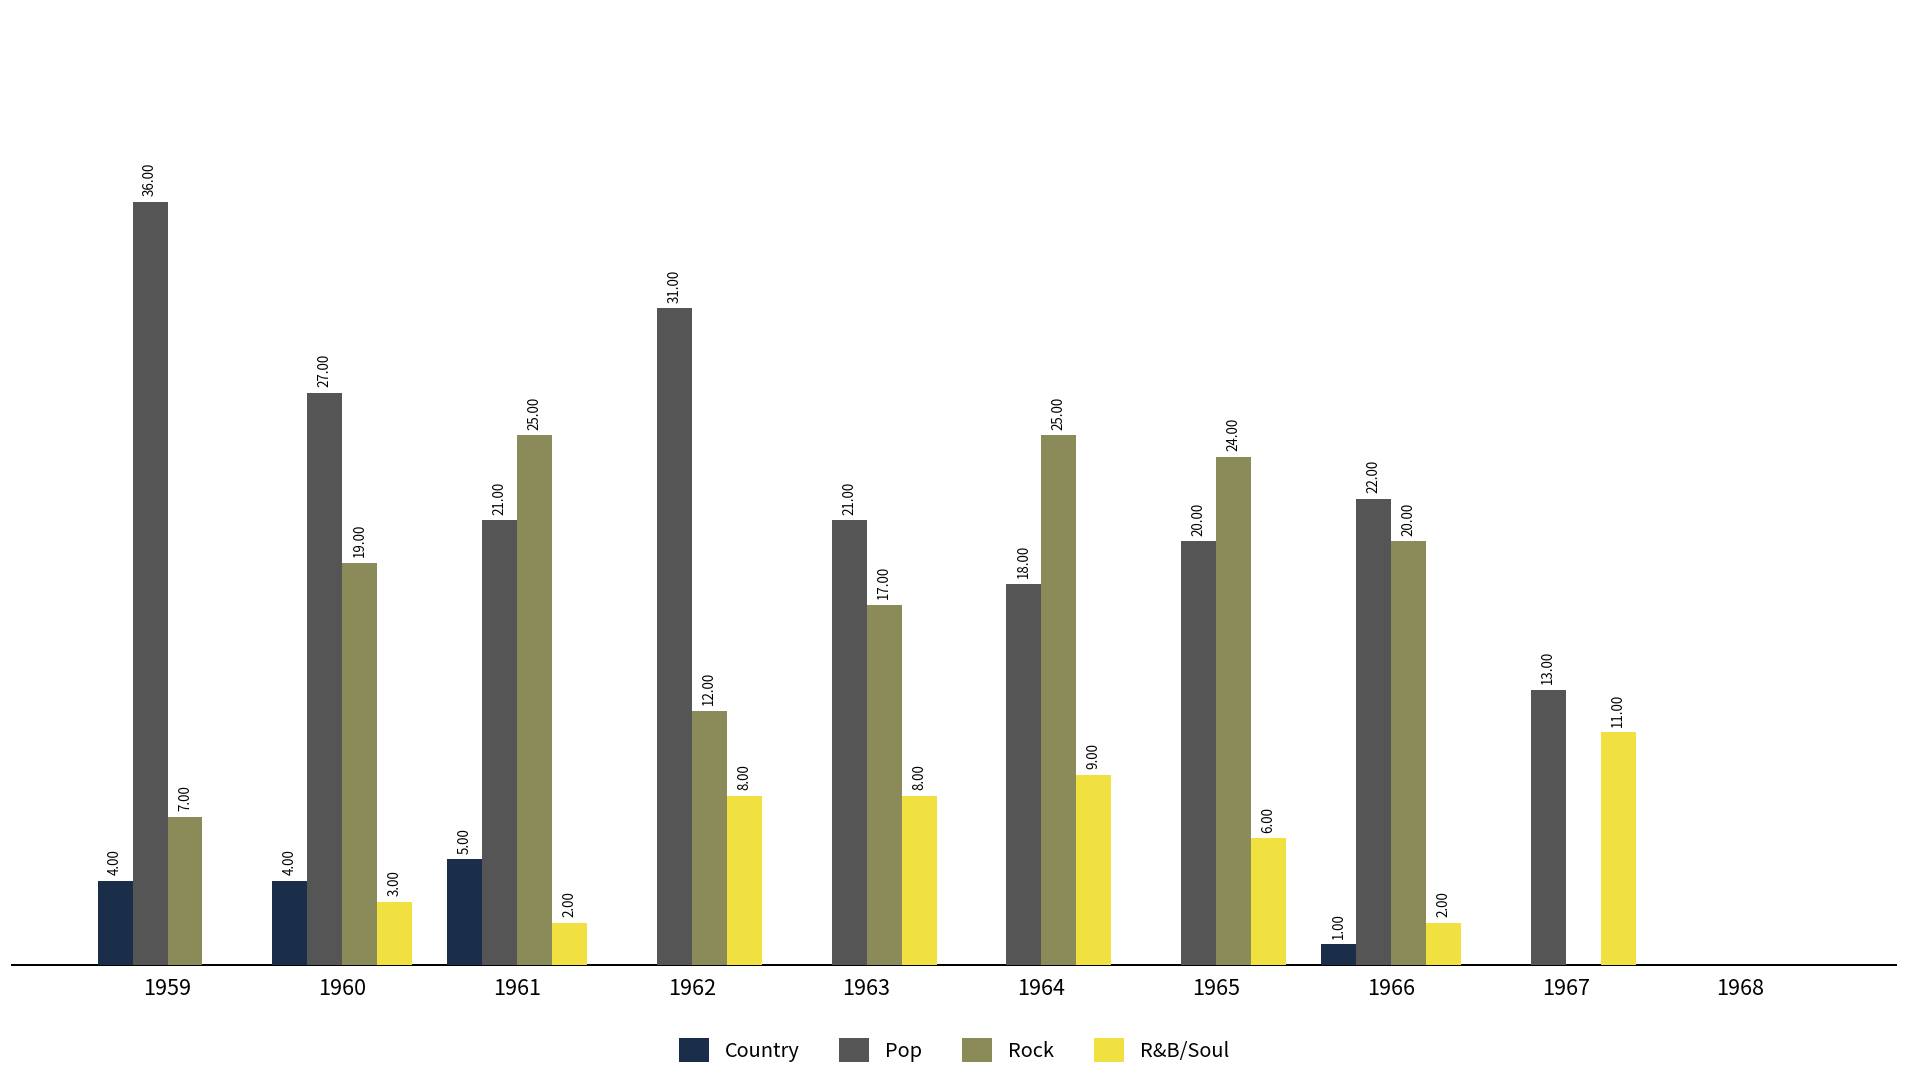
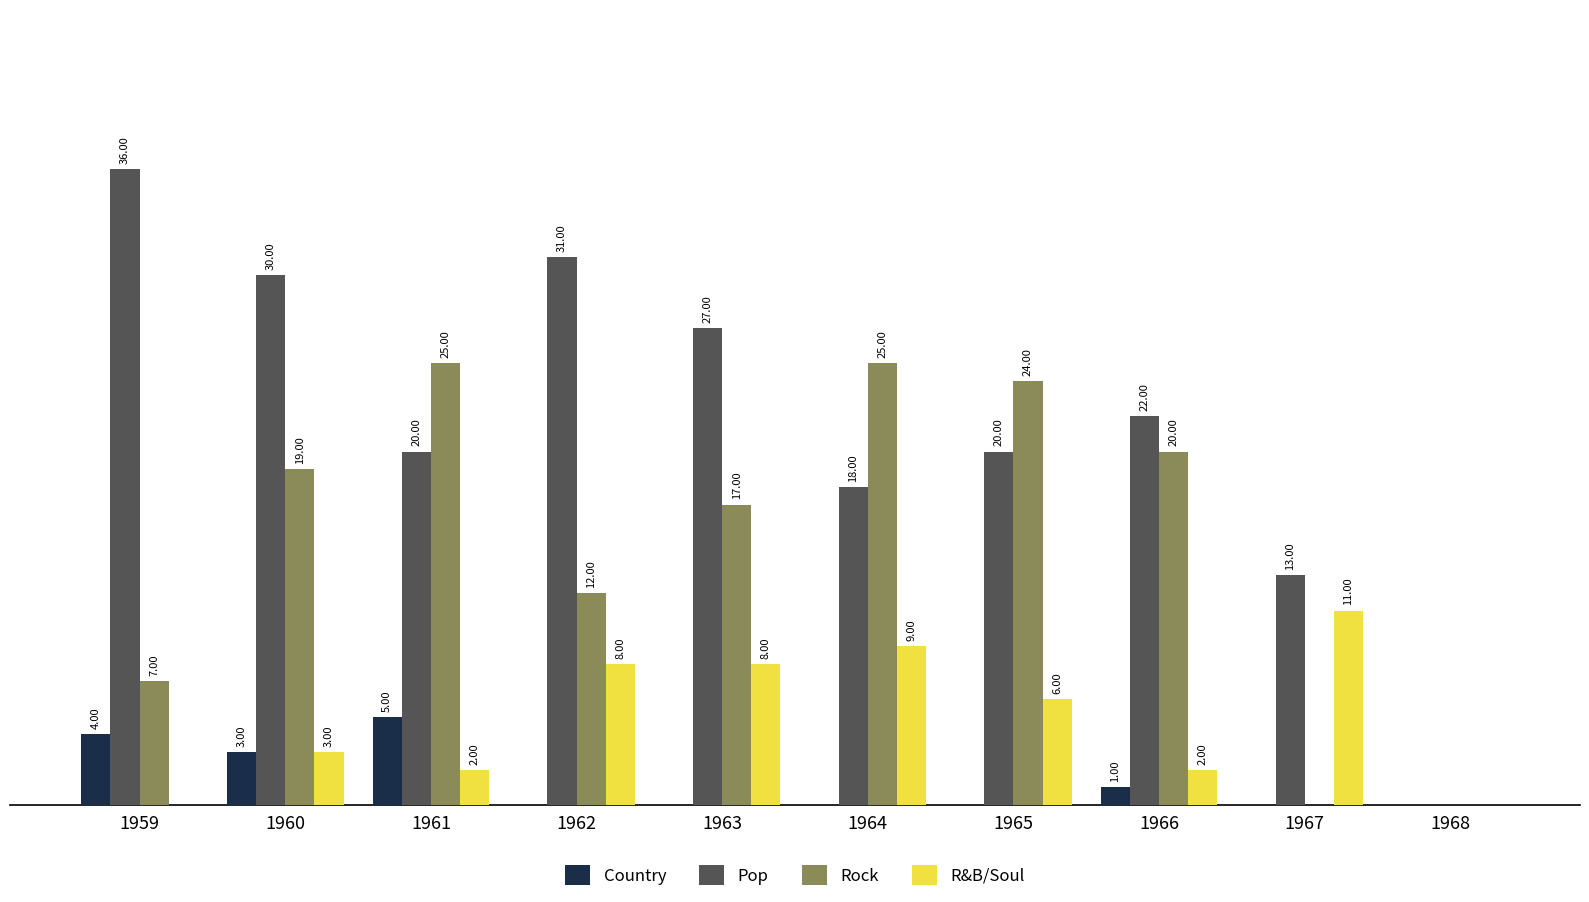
Country, 1960: 4.00 -> 3.00
Pop, 1960: 27.00 -> 30.00
Pop, 1961: 21.00 -> 20.00
Pop, 1963: 21.00 -> 27.00
